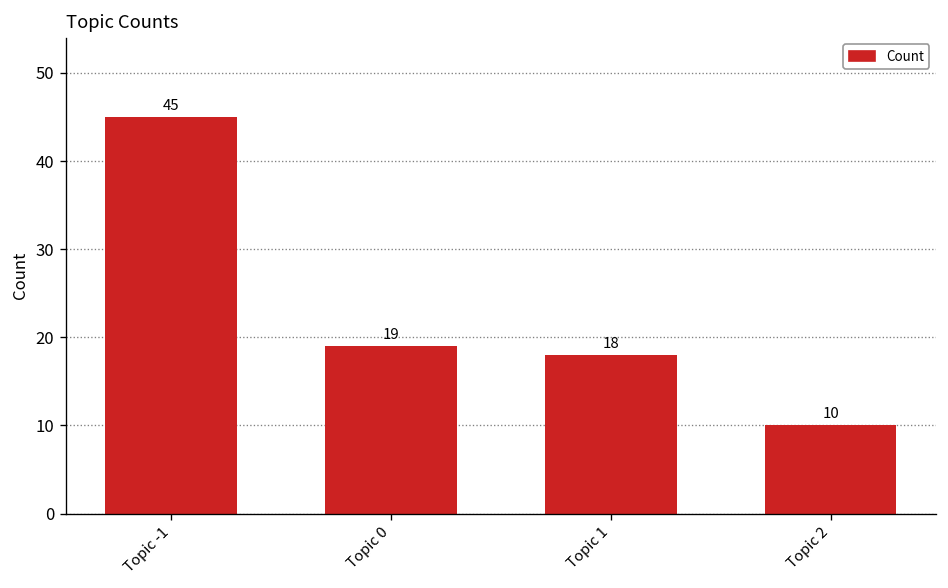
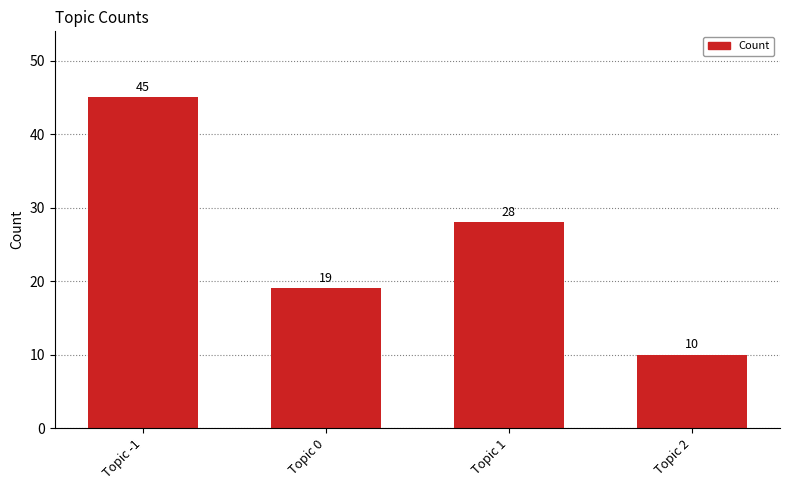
Topic 1: 18 -> 28
